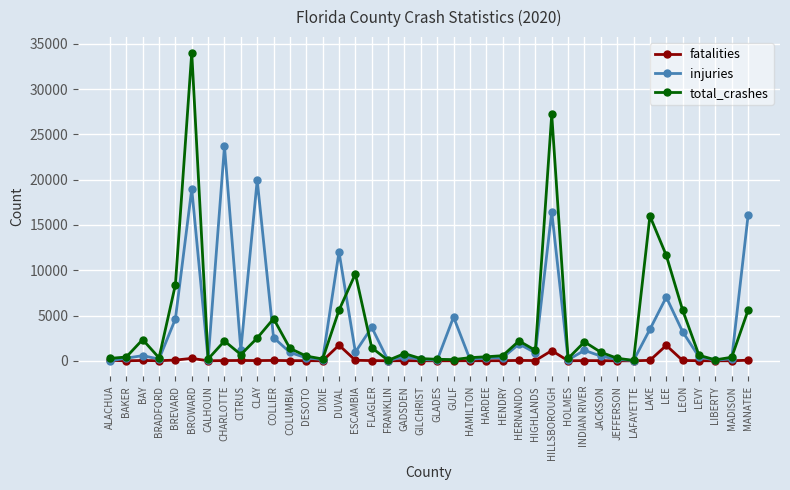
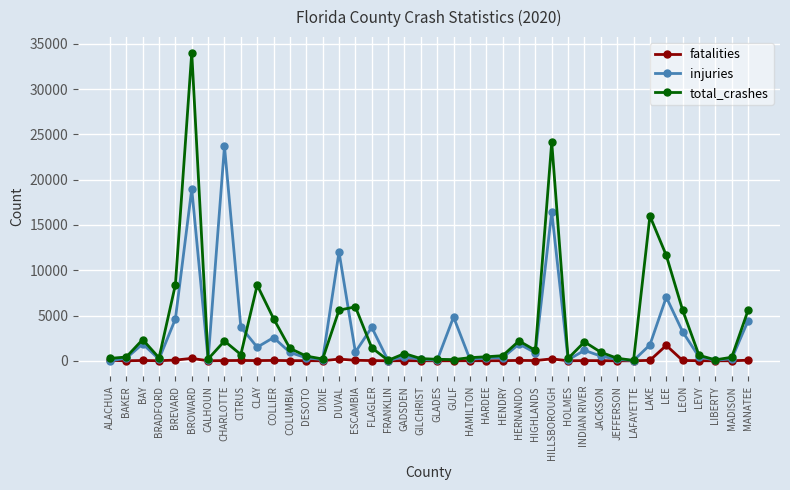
injuries, BAY: 1000 -> 2000
injuries, CITRUS: 1000 -> 4000
injuries, CLAY: 20000 -> 2000
total_crashes, CLAY: 3000 -> 8000
fatalities, DUVAL: 2000 -> 0
total_crashes, ESCAMBIA: 10000 -> 6000
fatalities, HILLSBOROUGH: 1000 -> 0
total_crashes, HILLSBOROUGH: 27000 -> 24000
injuries, LAKE: 3000 -> 2000
injuries, MANATEE: 16000 -> 4000
